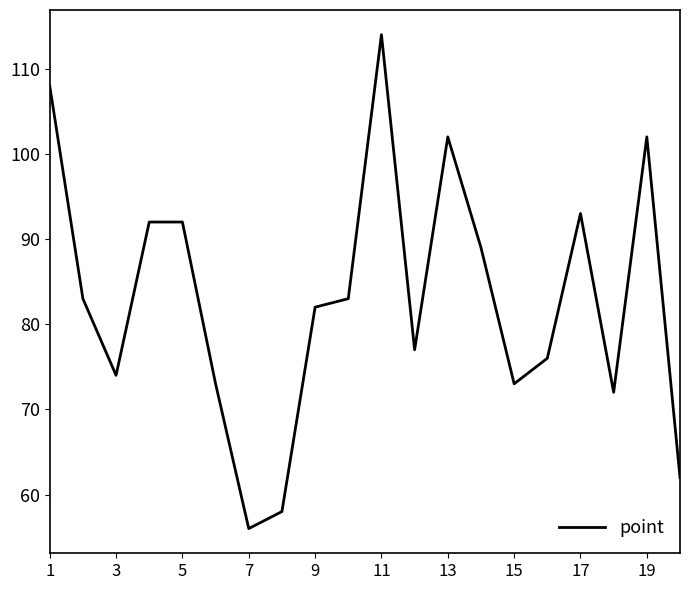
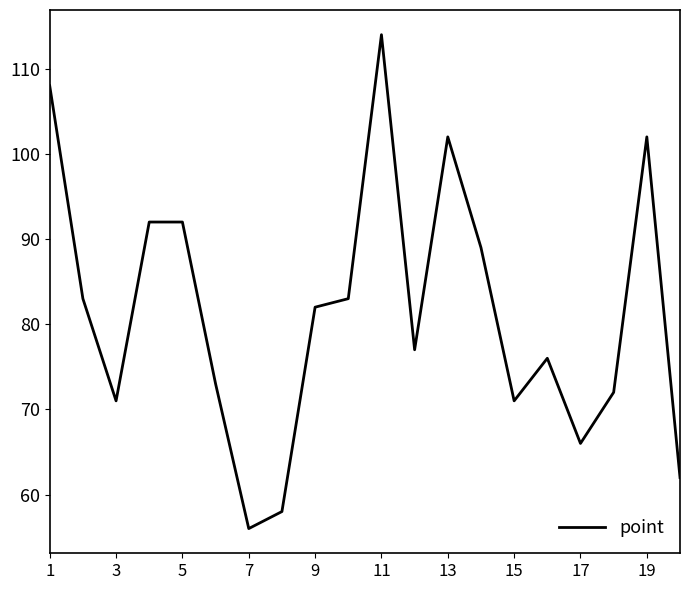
3: 74 -> 71
15: 73 -> 71
17: 93 -> 66
